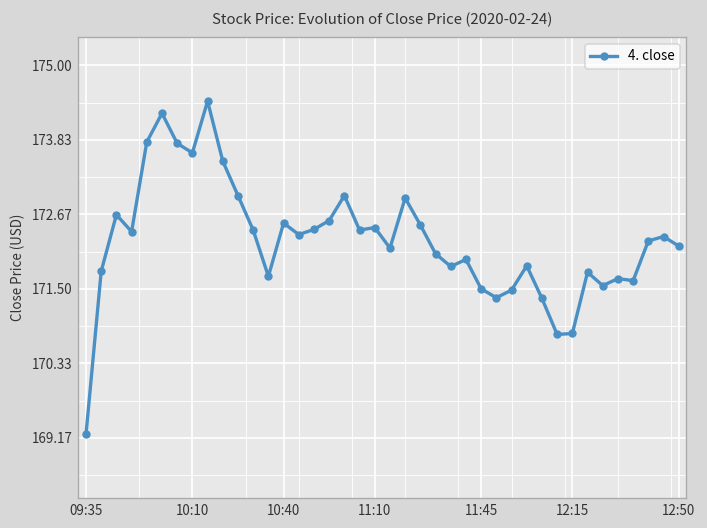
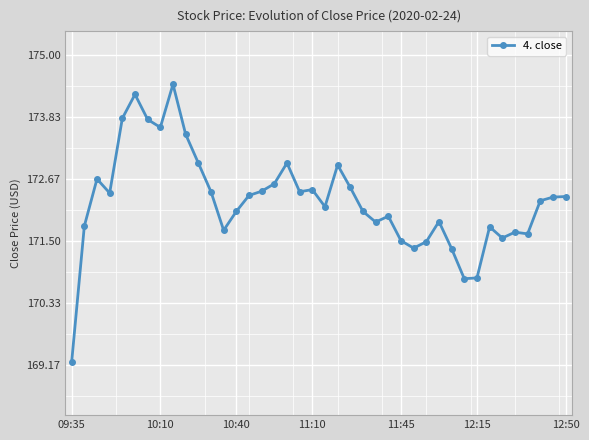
10:40: 172.5 -> 172.1
12:50: 172.2 -> 172.3
